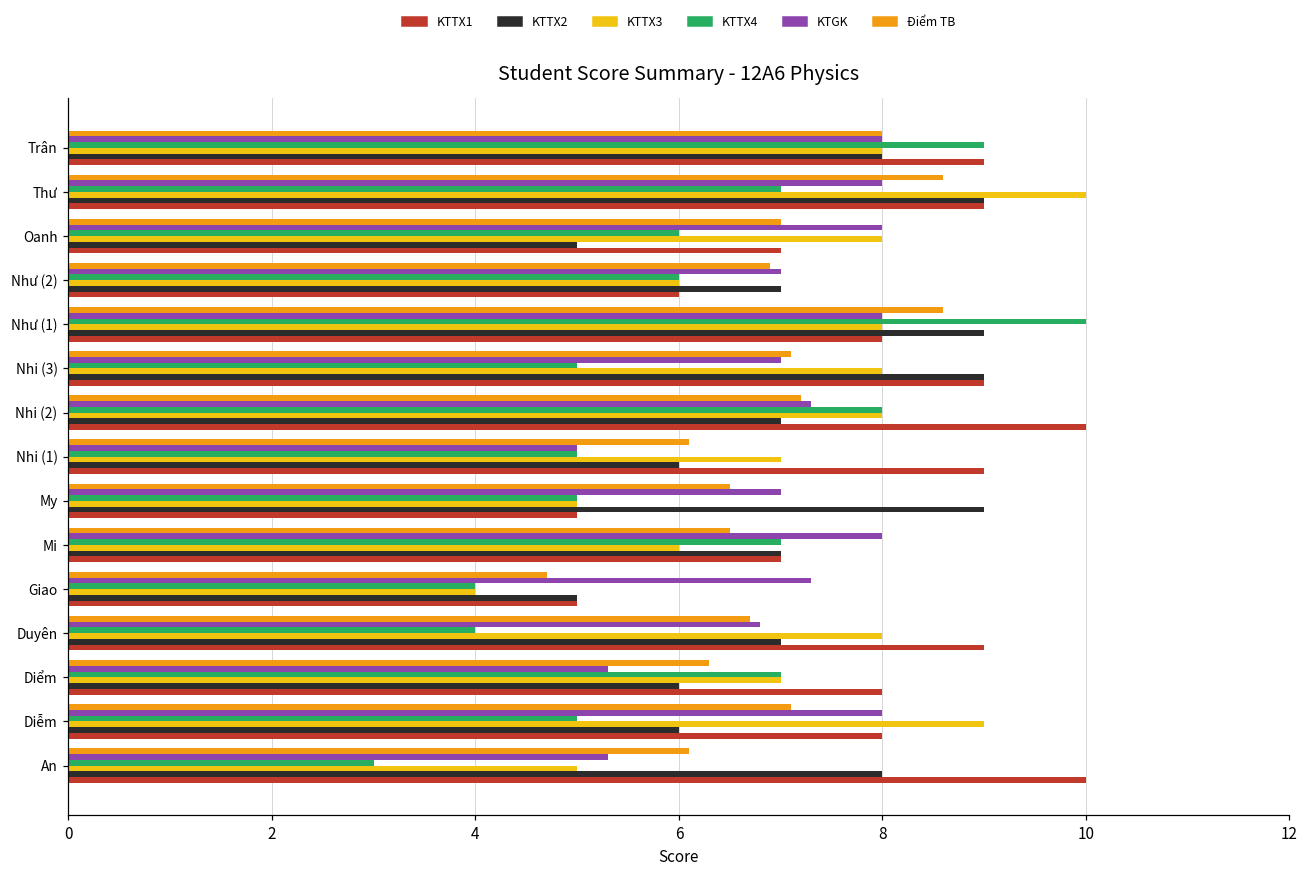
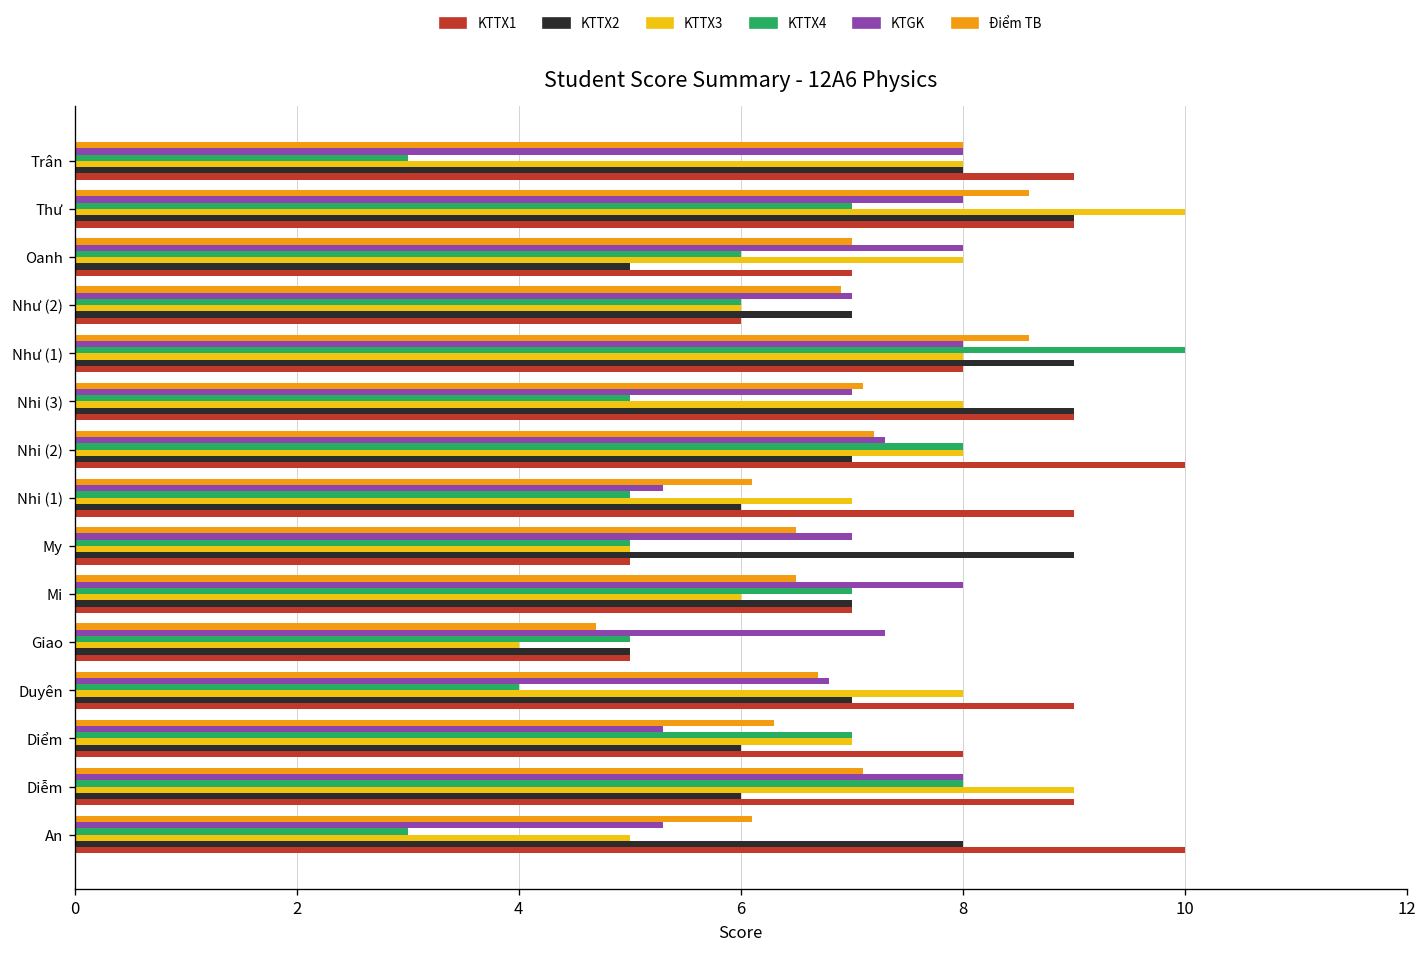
KTTX4, Trân: 9 -> 3
KTGK, Nhi (1): 5.0 -> 5.3
KTTX4, Giao: 4 -> 5
KTTX4, Diễm: 5 -> 8
KTTX1, Diễm: 8 -> 9
